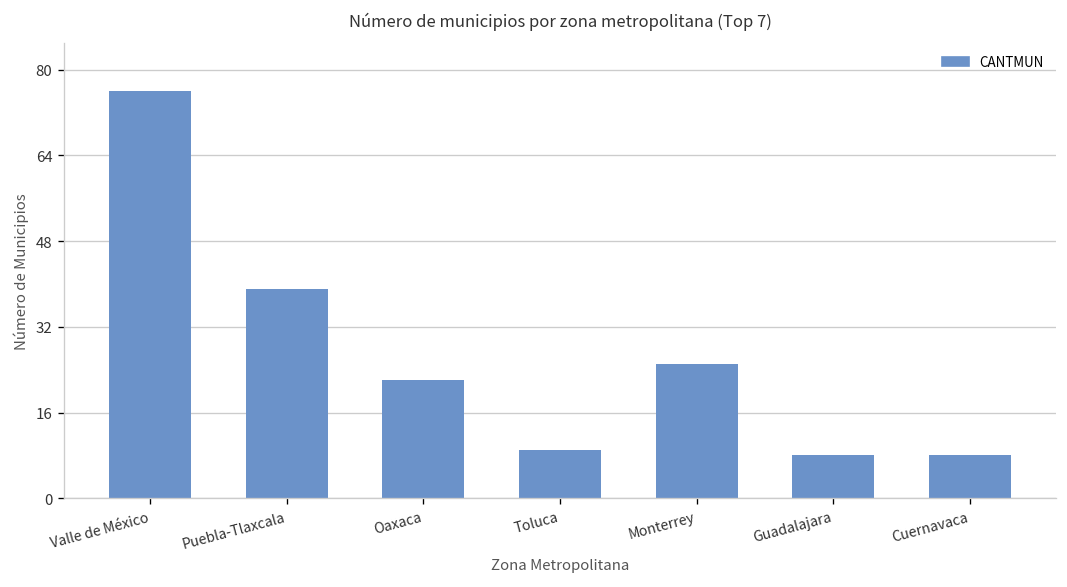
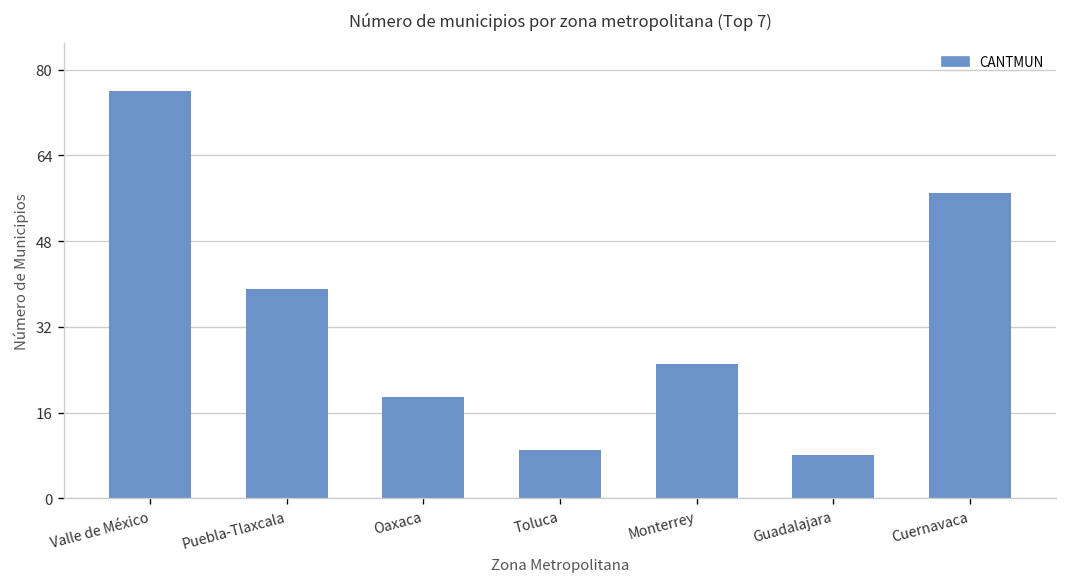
Oaxaca: 22 -> 19
Cuernavaca: 8 -> 57
